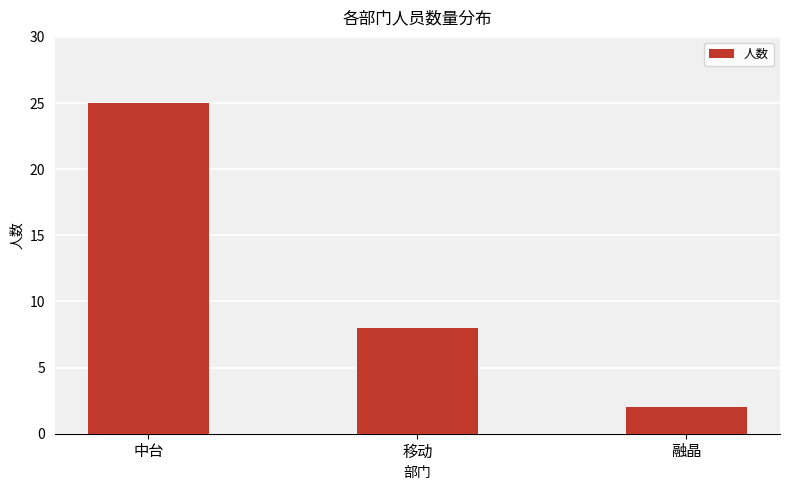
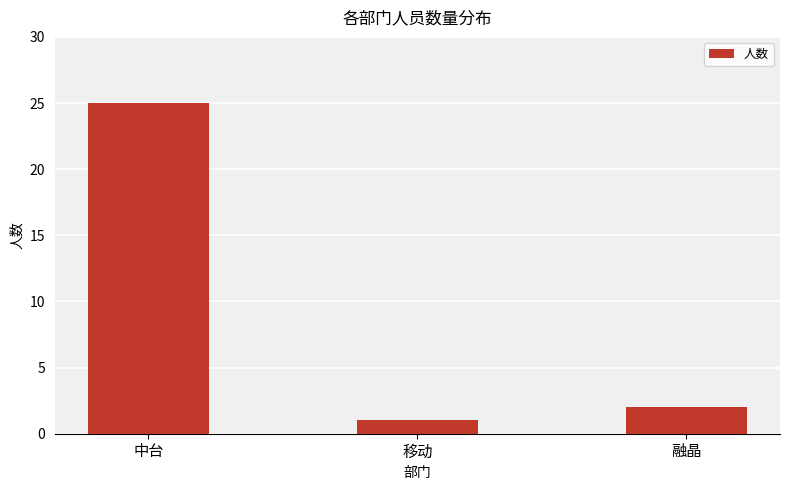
移动: 8 -> 1
